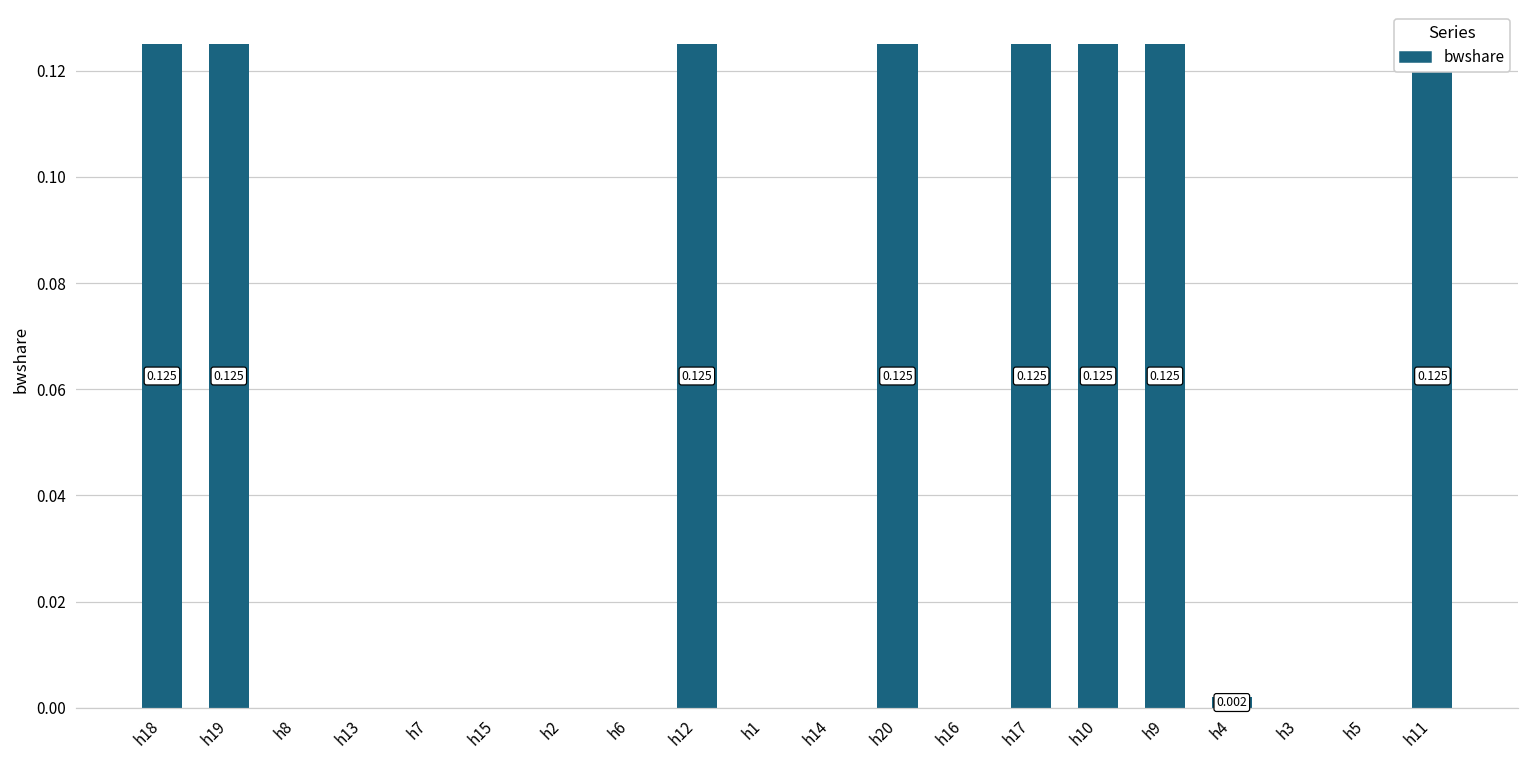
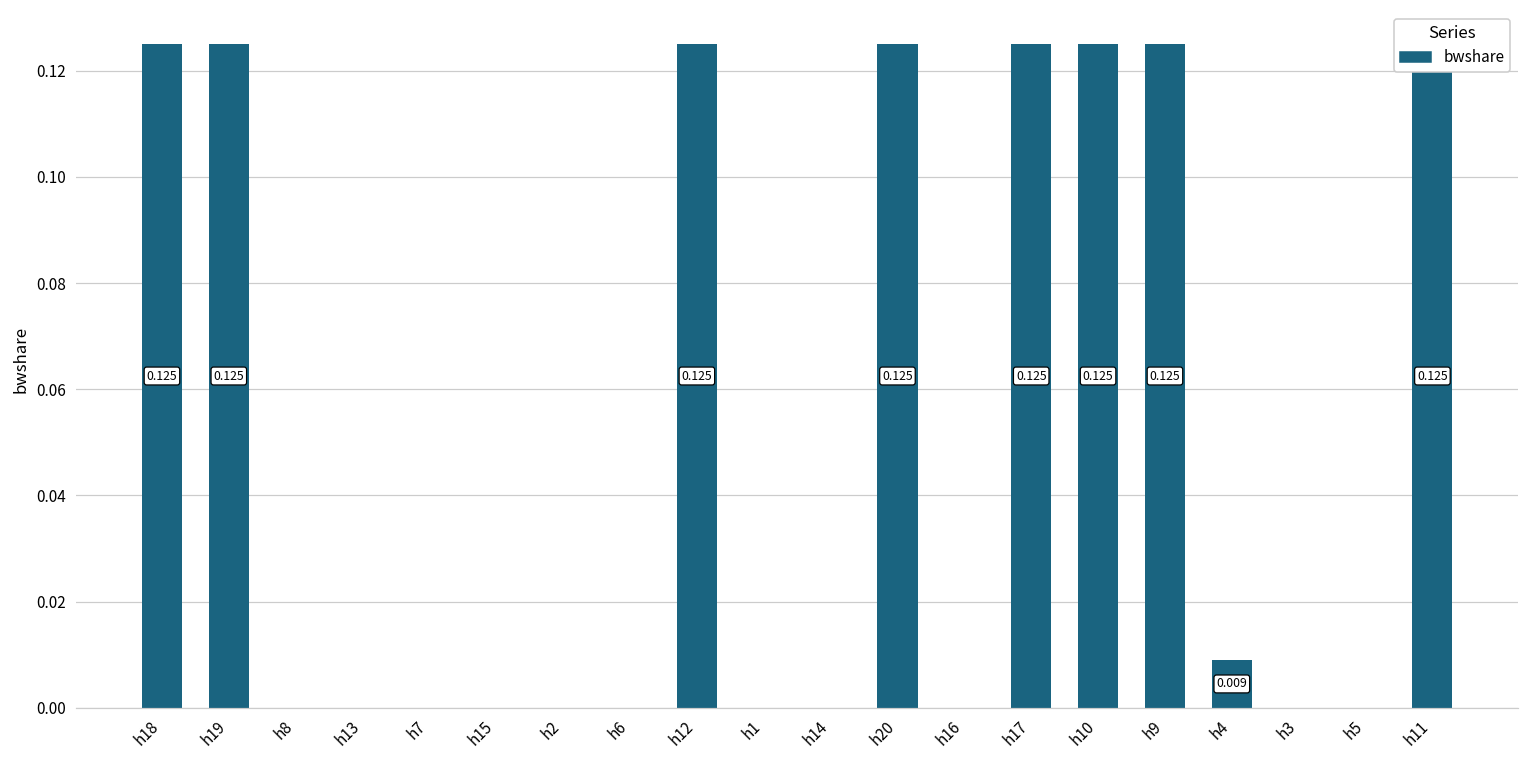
h4: 0.002 -> 0.009
